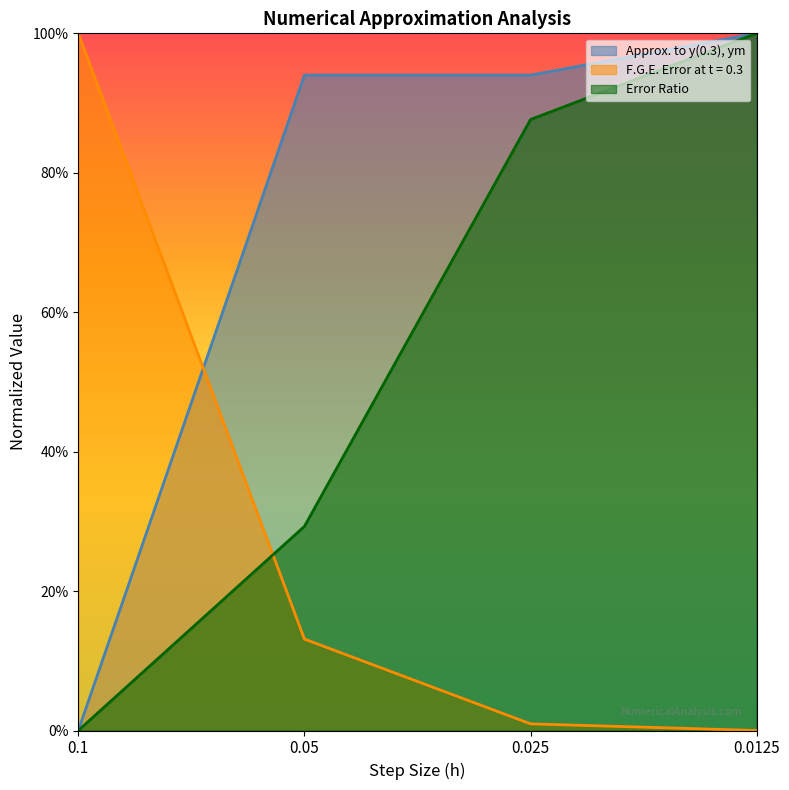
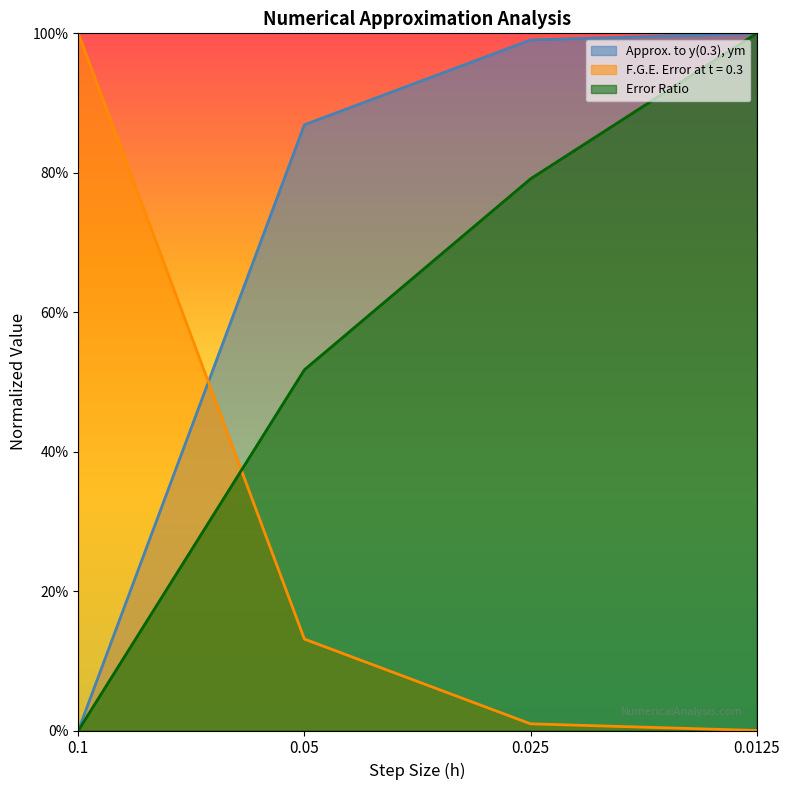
Approx. to y(0.3), ym, 0.05: 94% -> 87%
Error Ratio, 0.05: 29% -> 52%
Approx. to y(0.3), ym, 0.025: 94% -> 99%
Error Ratio, 0.025: 88% -> 79%
